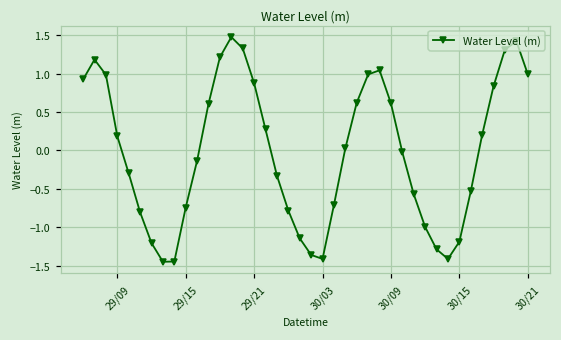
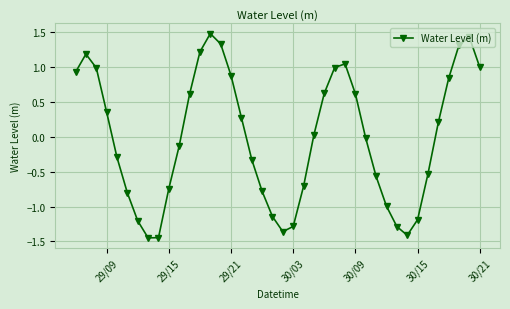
29/09: 0.2 -> 0.3
30/03: -1.4 -> -1.3
